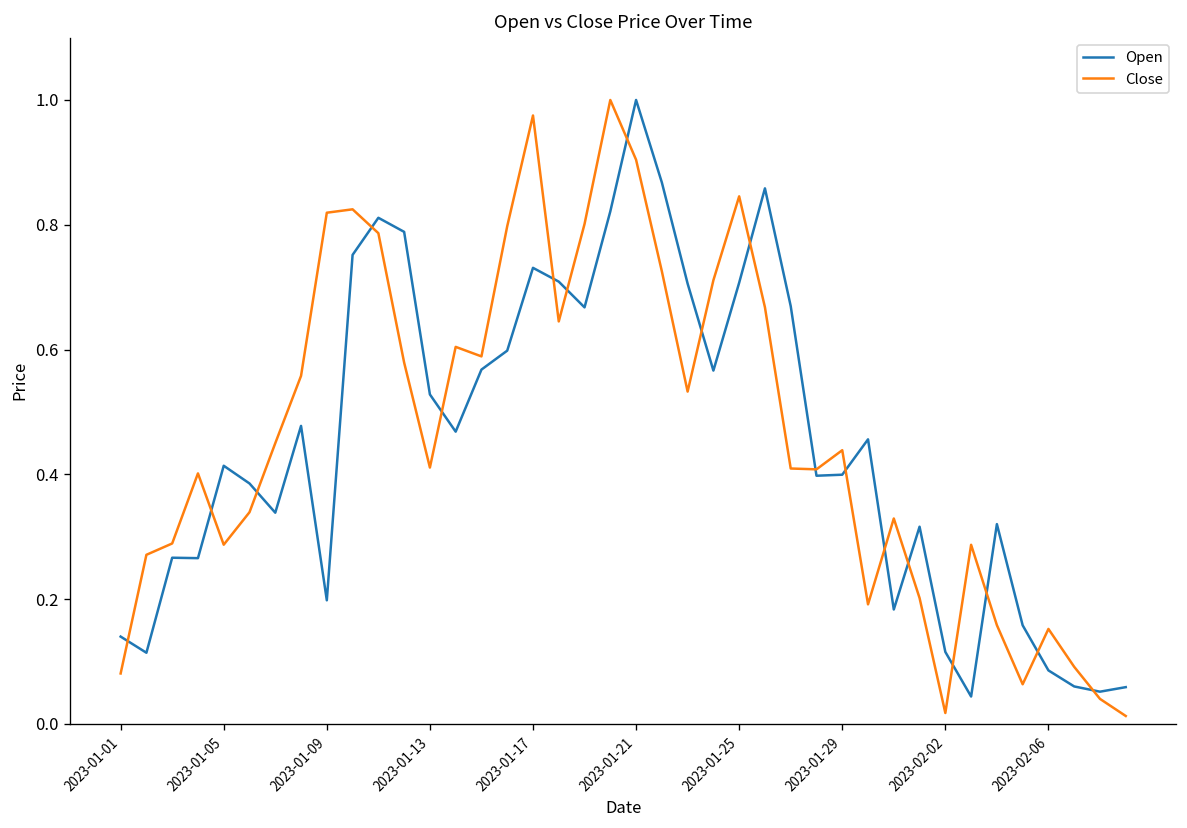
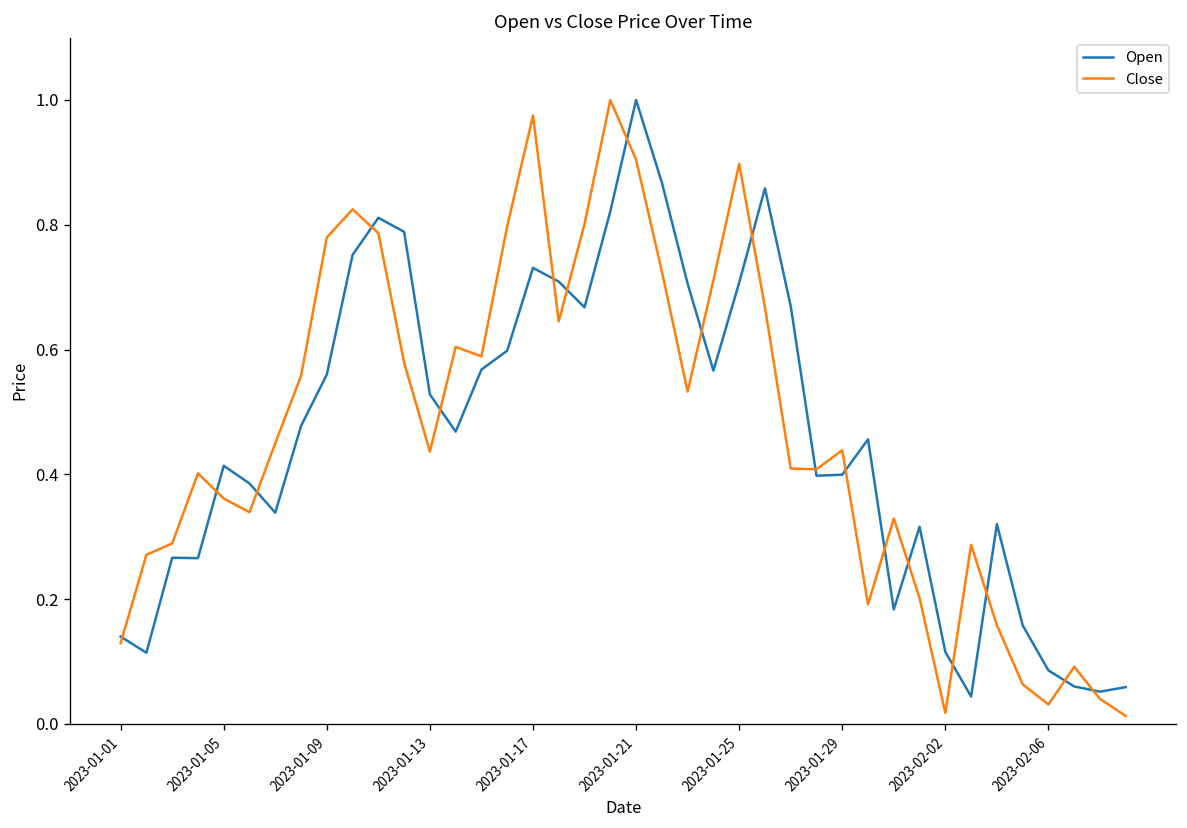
Close, 2023-01-01: 0.08 -> 0.13
Close, 2023-01-05: 0.29 -> 0.36
Open, 2023-01-09: 0.20 -> 0.56
Close, 2023-01-09: 0.82 -> 0.78
Close, 2023-01-13: 0.41 -> 0.44
Close, 2023-01-25: 0.85 -> 0.90
Close, 2023-02-06: 0.15 -> 0.03
